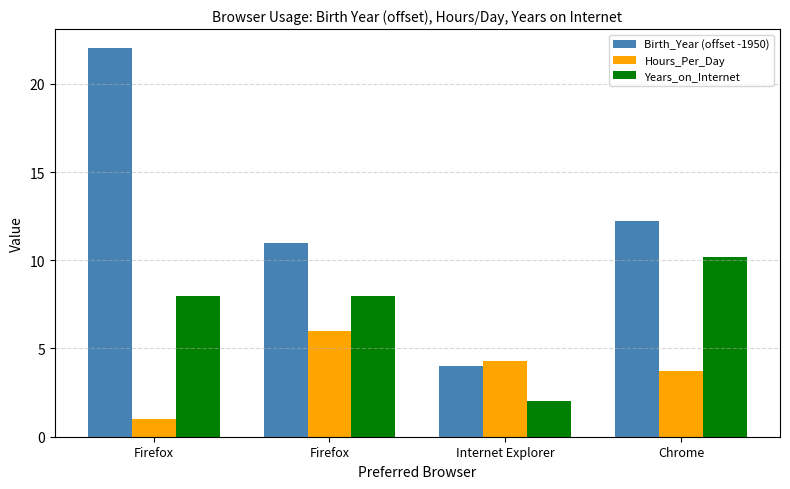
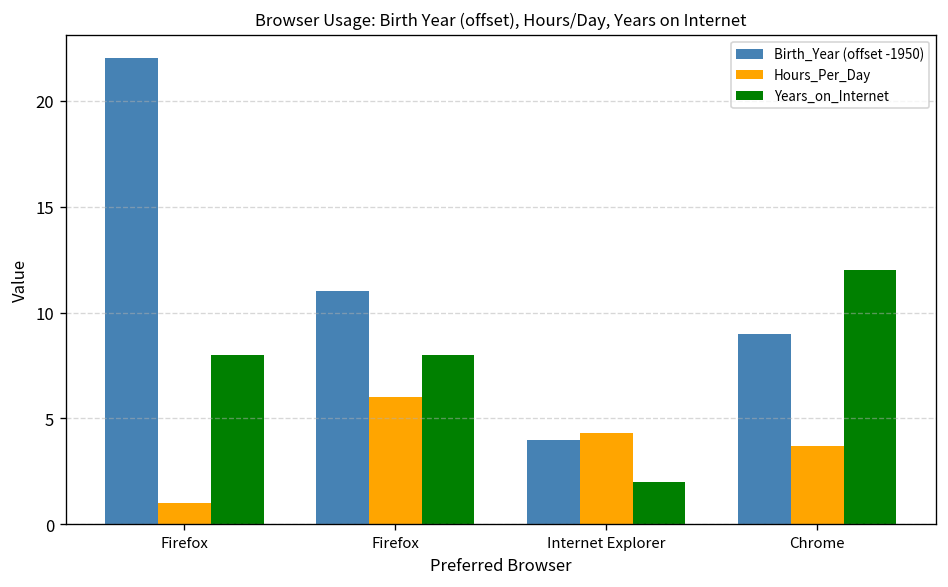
Birth_Year (offset -1950), Chrome: 12.2 -> 9.0
Years_on_Internet, Chrome: 10.2 -> 12.0
